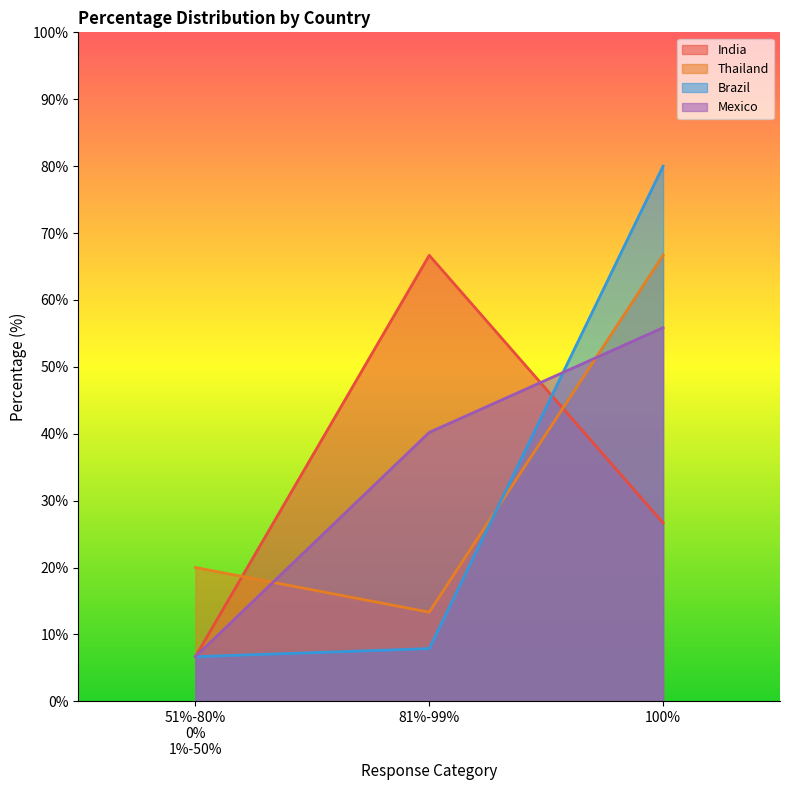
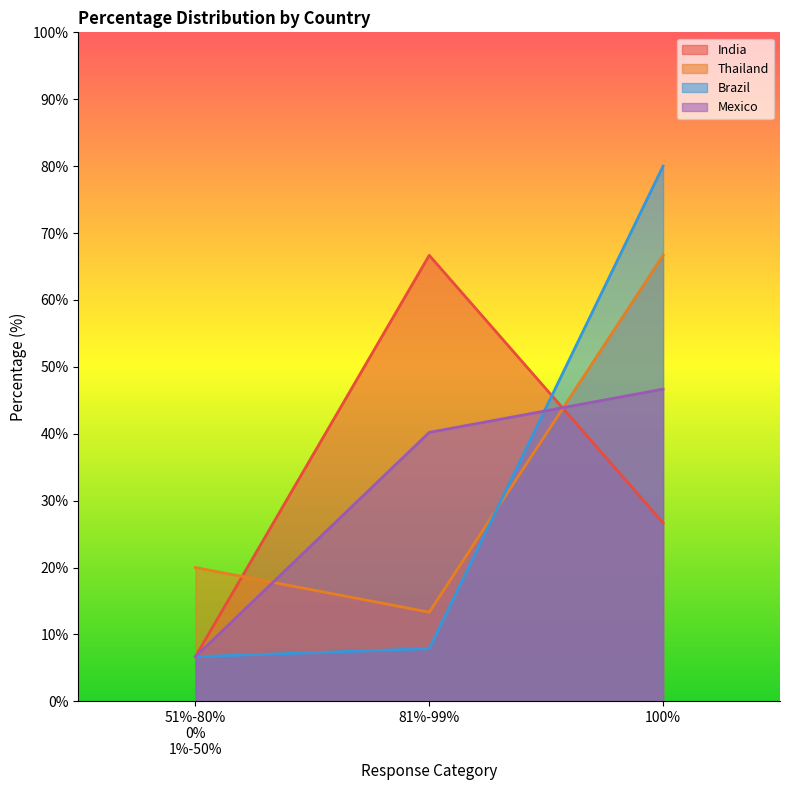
Mexico, 100%: 56% -> 47%
